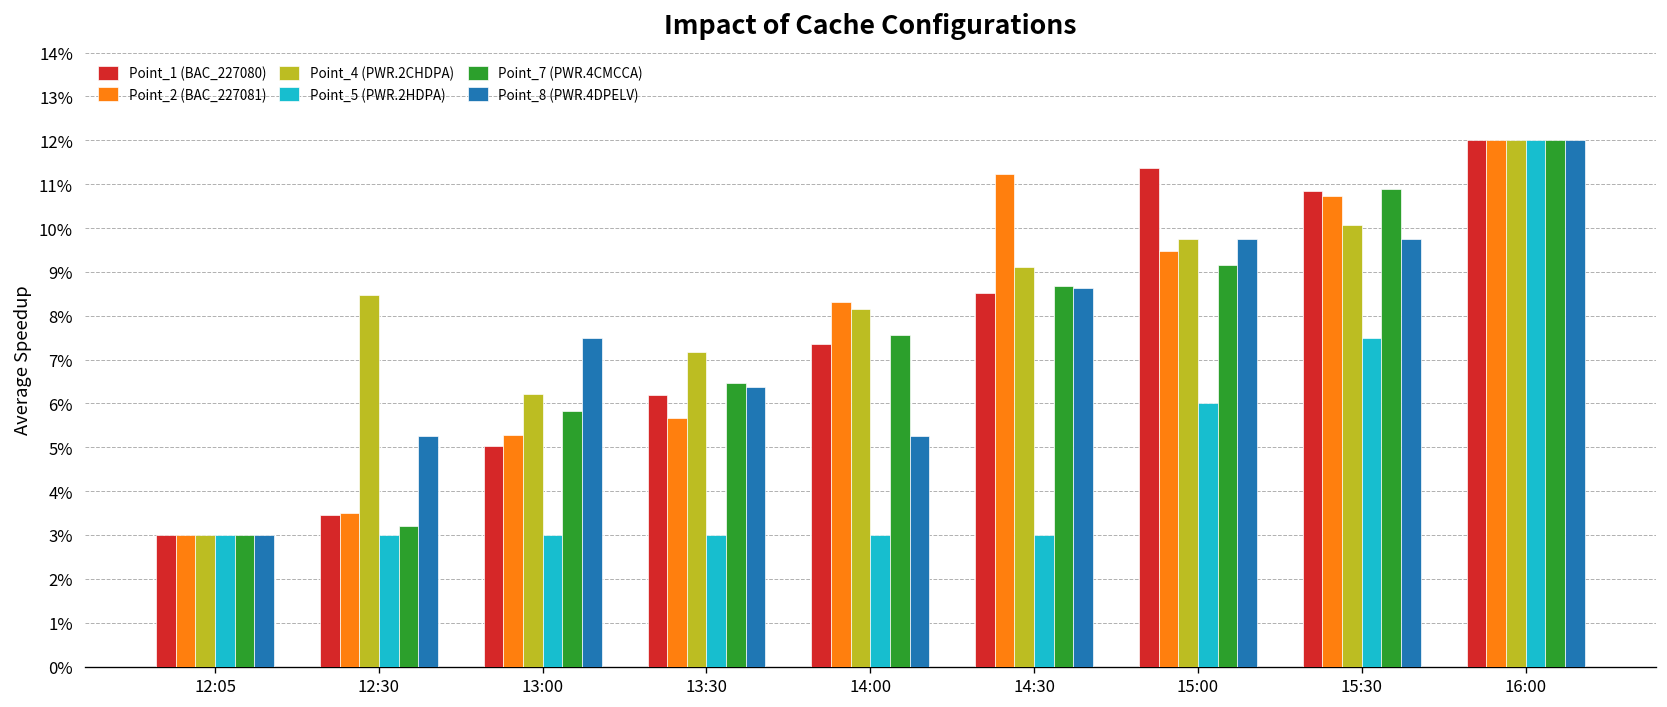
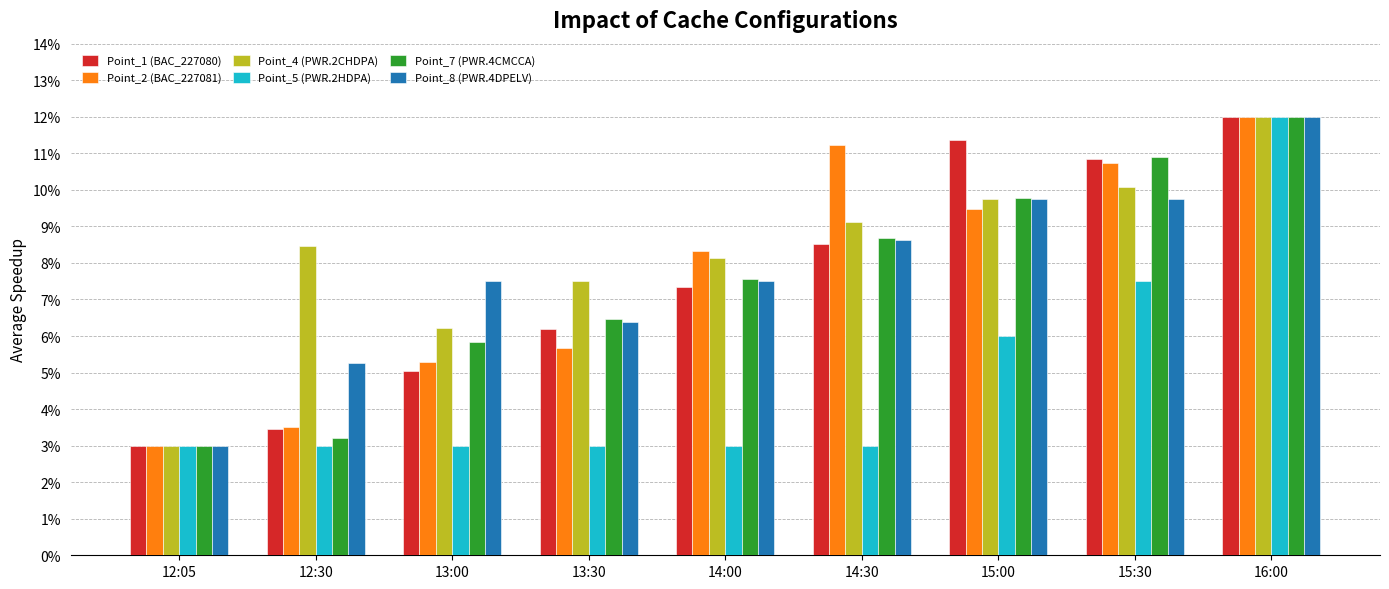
Point_4 (PWR.2CHDPA), 13:30: 7.2% -> 7.5%
Point_8 (PWR.4DPELV), 14:00: 5.2% -> 7.5%
Point_7 (PWR.4CMCCA), 15:00: 9.2% -> 9.8%
